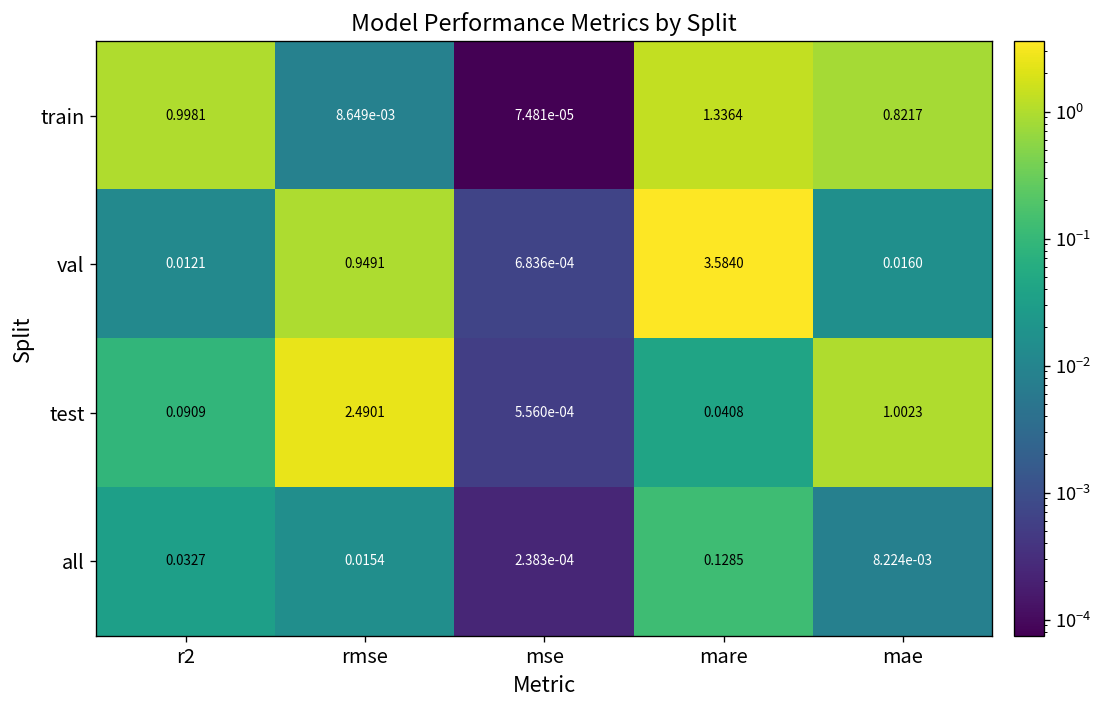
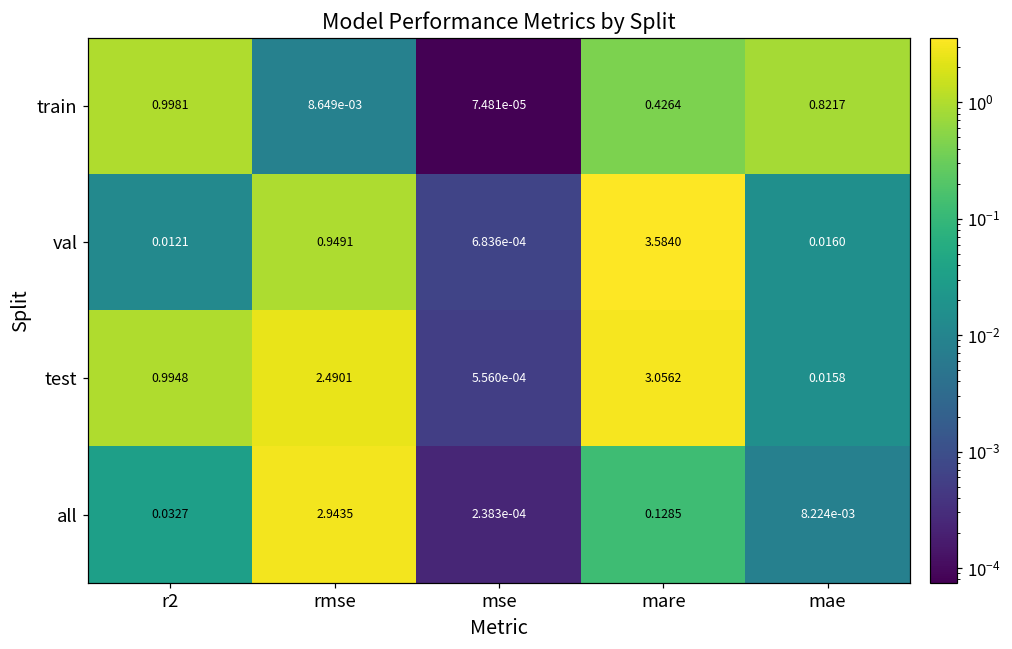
train, mare: 1.3364 -> 0.4264
test, r2: 0.0909 -> 0.9948
test, mare: 0.0408 -> 3.0562
test, mae: 1.0023 -> 0.0158
all, rmse: 0.0154 -> 2.9435
